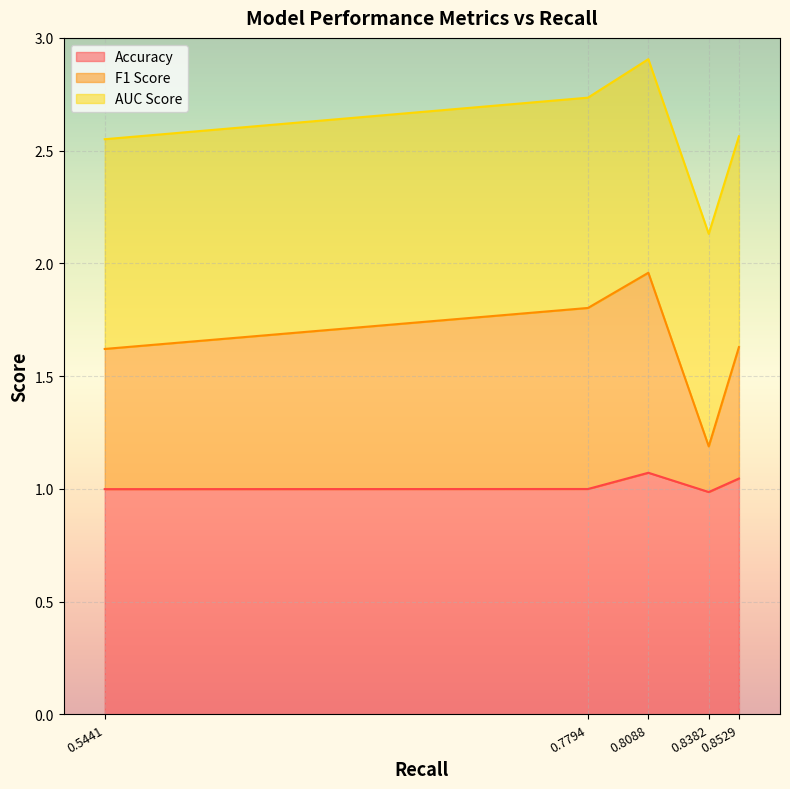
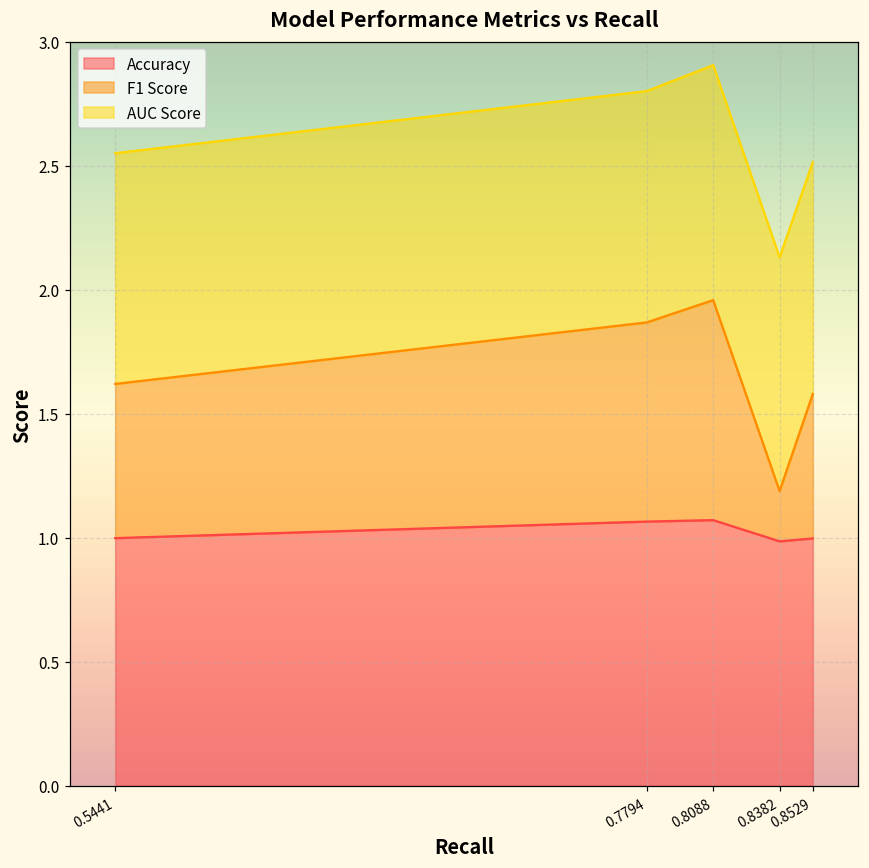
Accuracy, 0.7794: 1.00 -> 1.07
Accuracy, 0.8529: 1.05 -> 1.00
